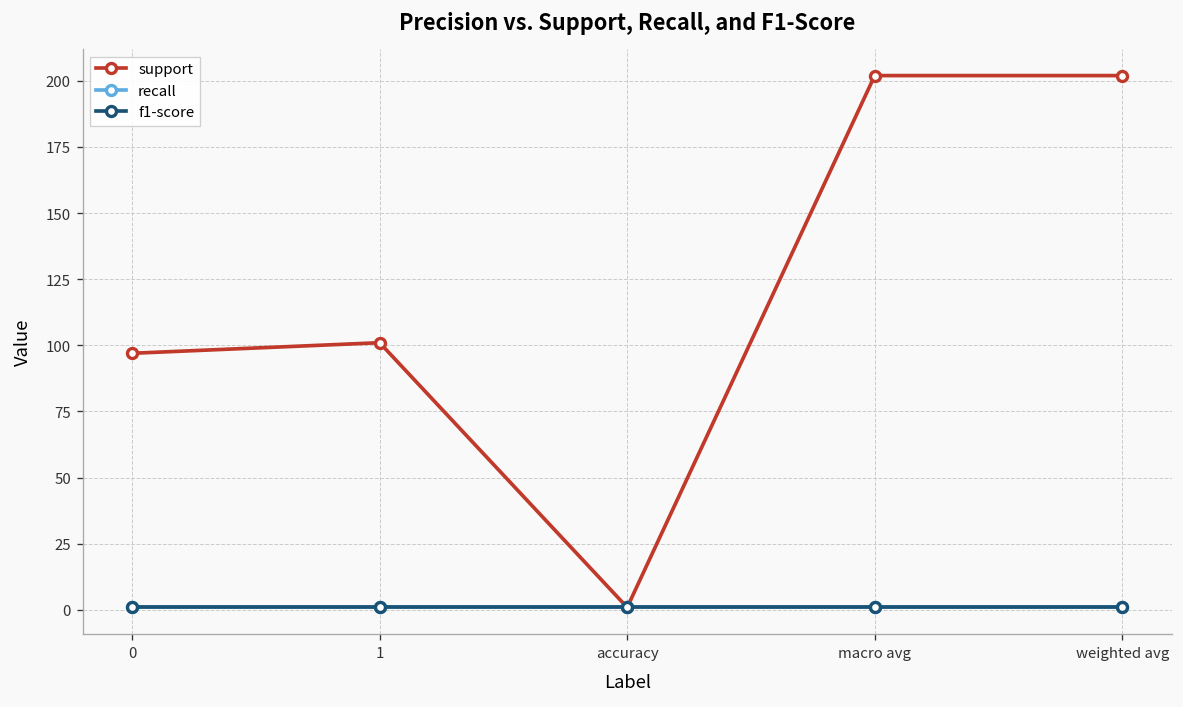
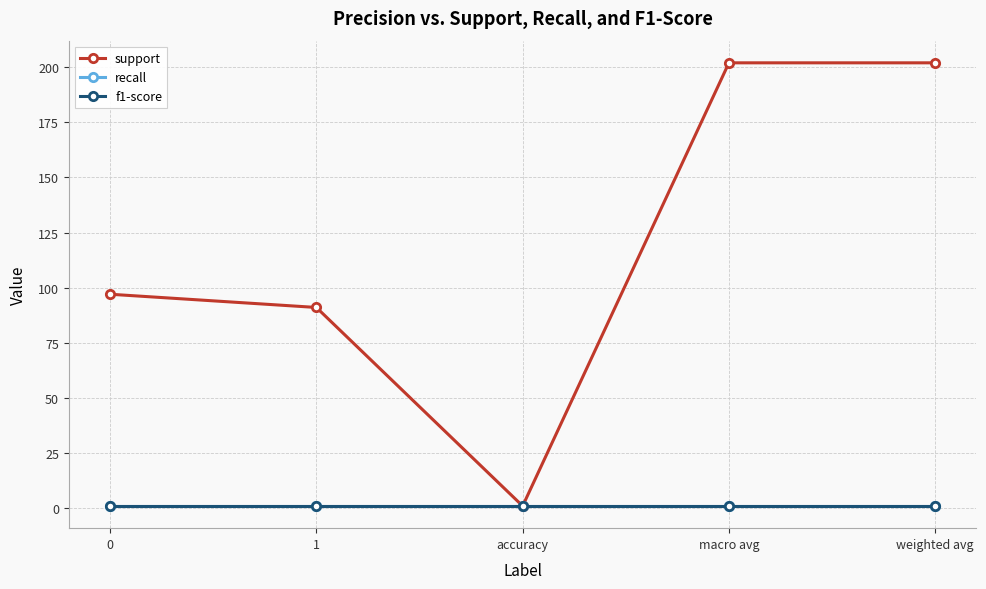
support, 1: 101 -> 91
